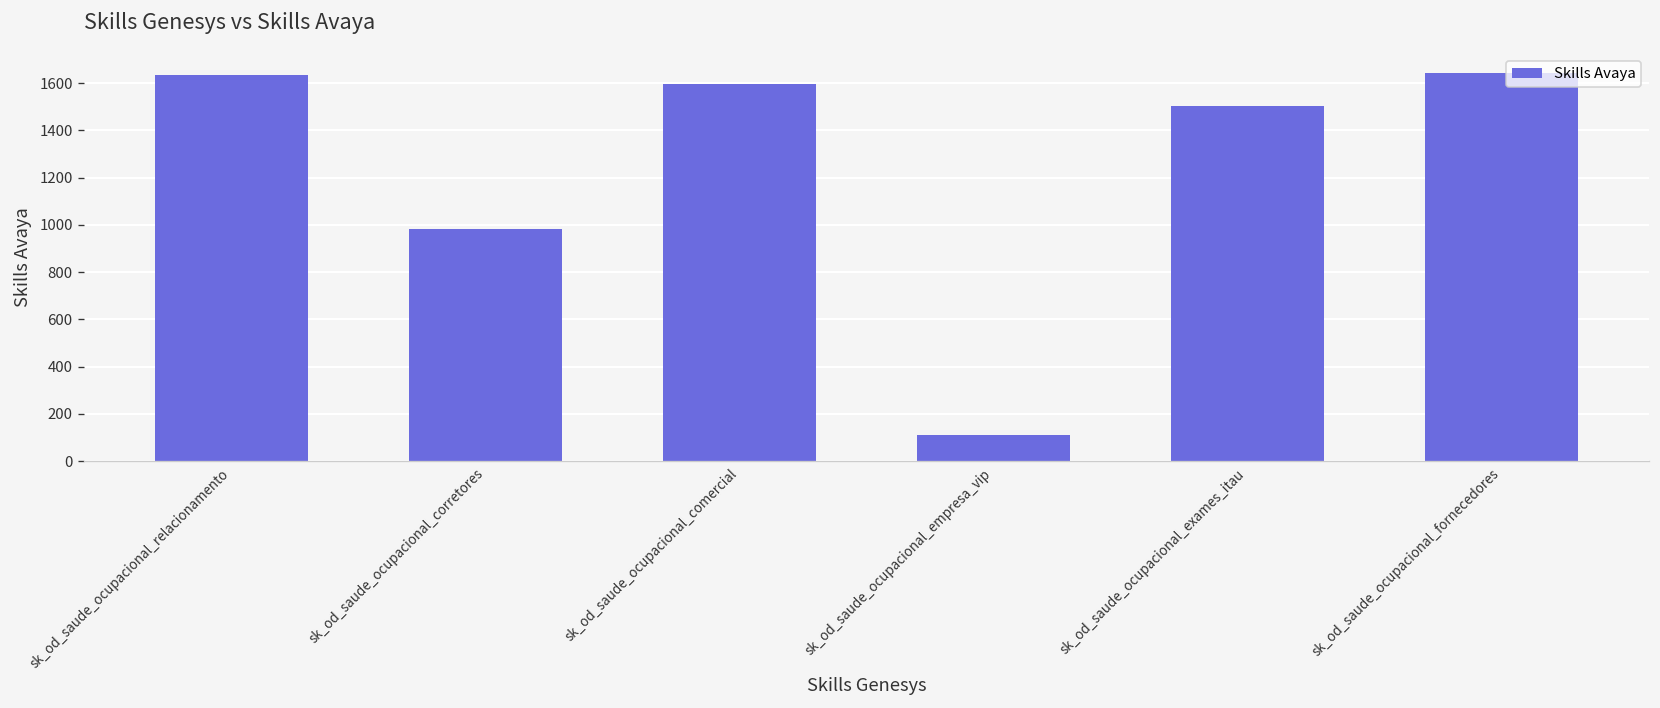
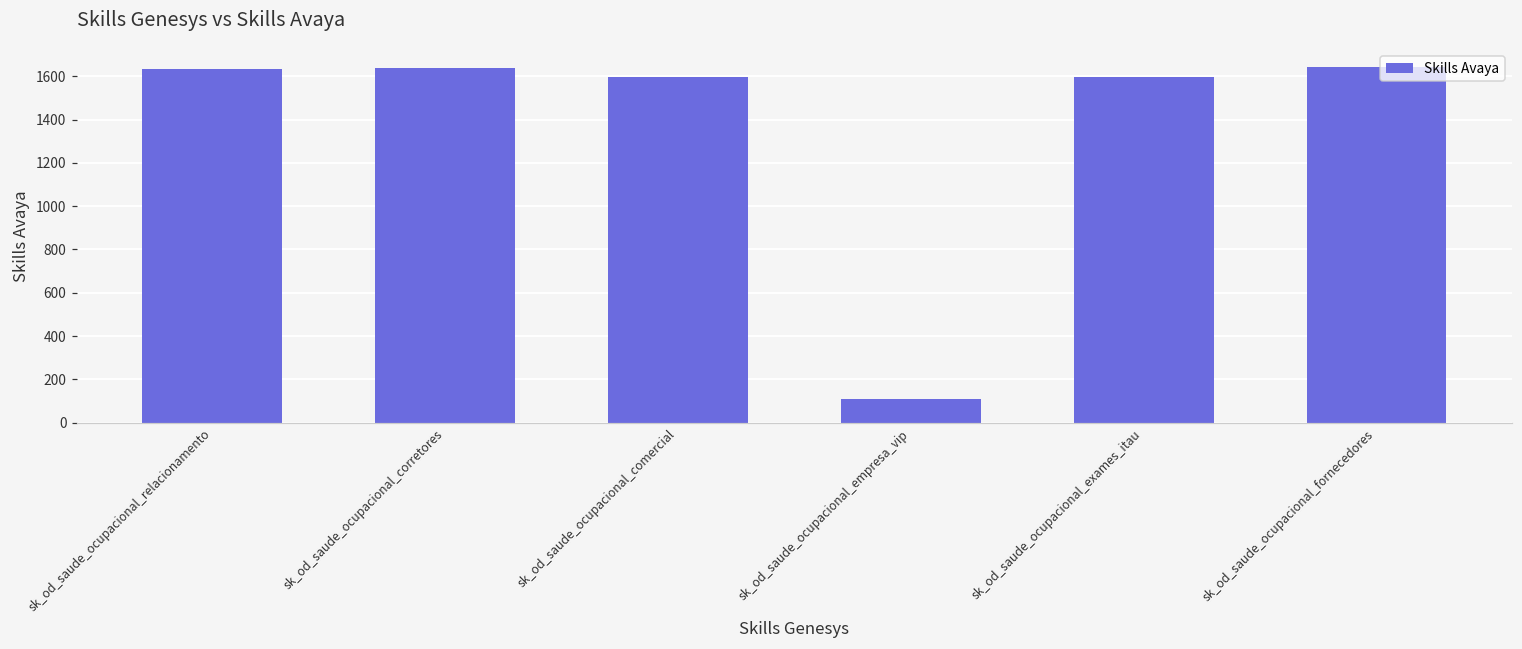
sk_od_saude_ocupacional_corretores: 980 -> 1640
sk_od_saude_ocupacional_exames_itau: 1500 -> 1600
